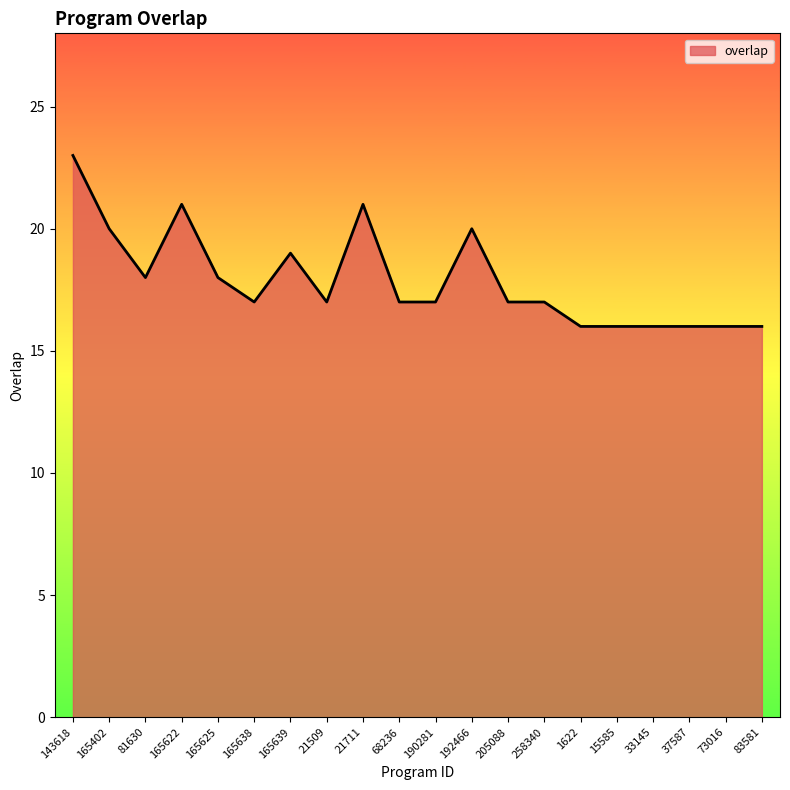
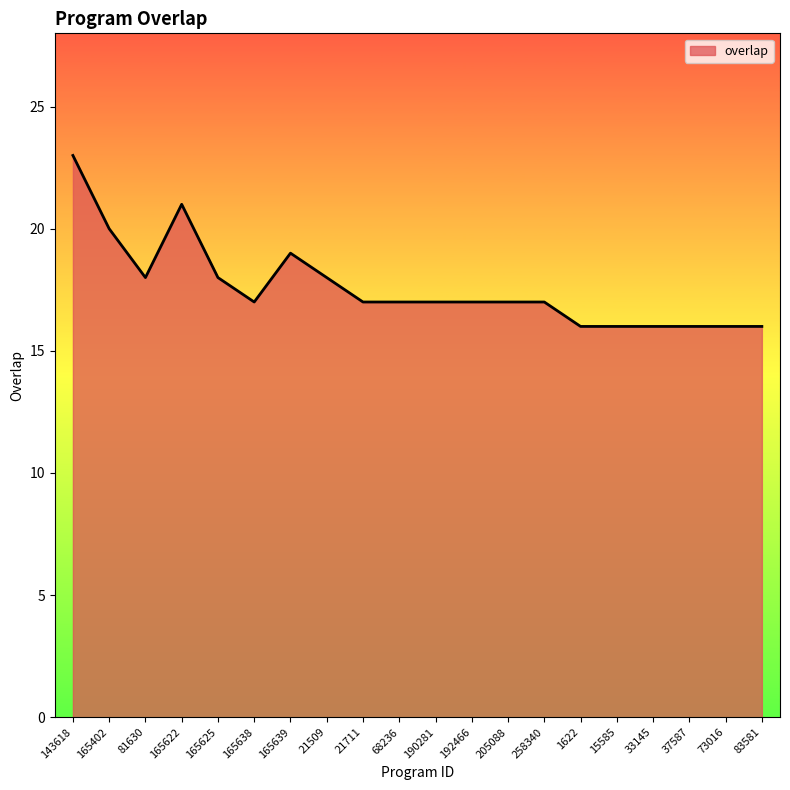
21509: 17 -> 18
21711: 21 -> 17
192466: 20 -> 17
